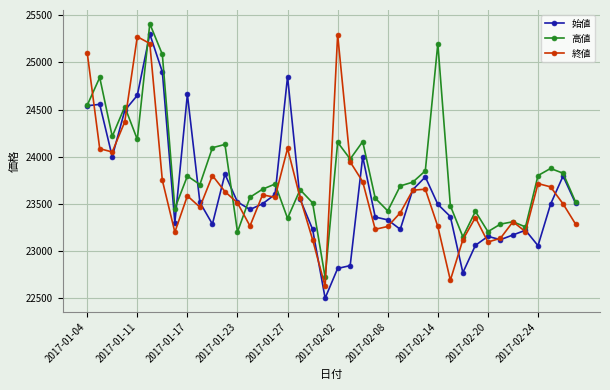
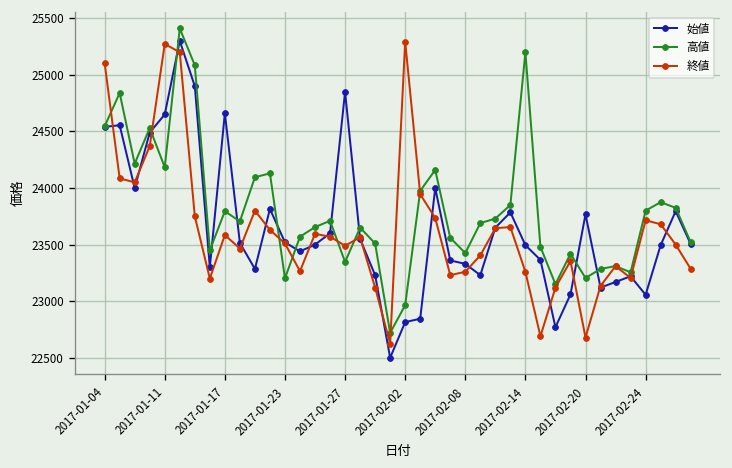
終値, 2017-01-27: 24100 -> 23500
高値, 2017-02-02: 24200 -> 23000
始値, 2017-02-20: 23200 -> 23800
終値, 2017-02-20: 23100 -> 22700
